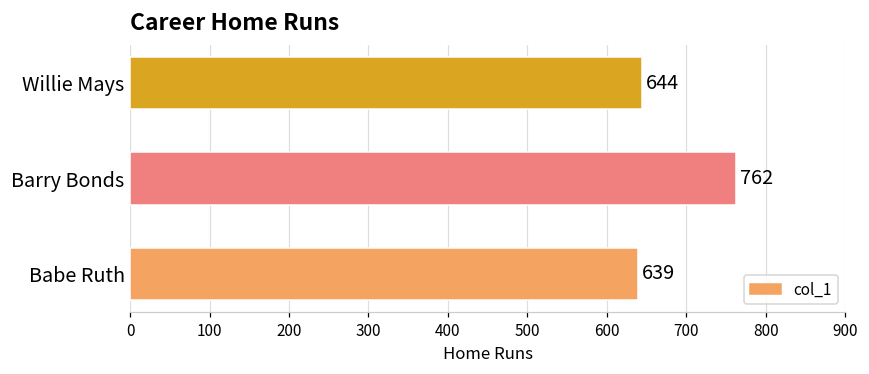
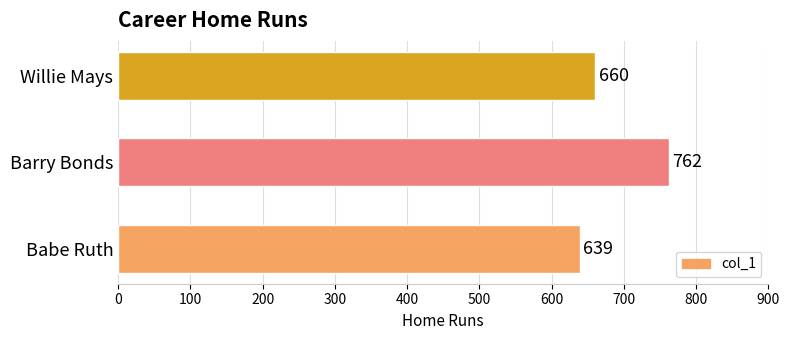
Willie Mays: 644 -> 660
